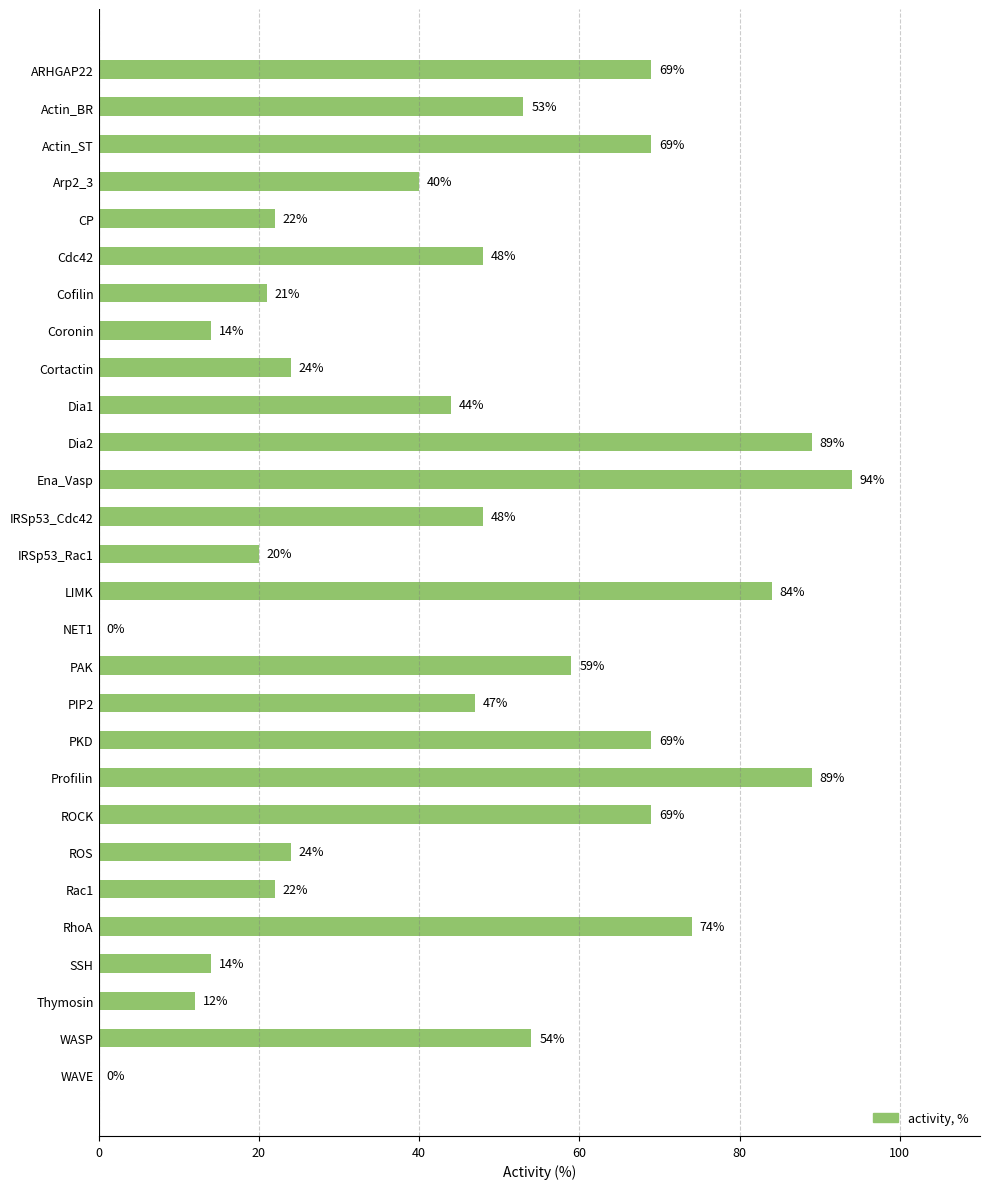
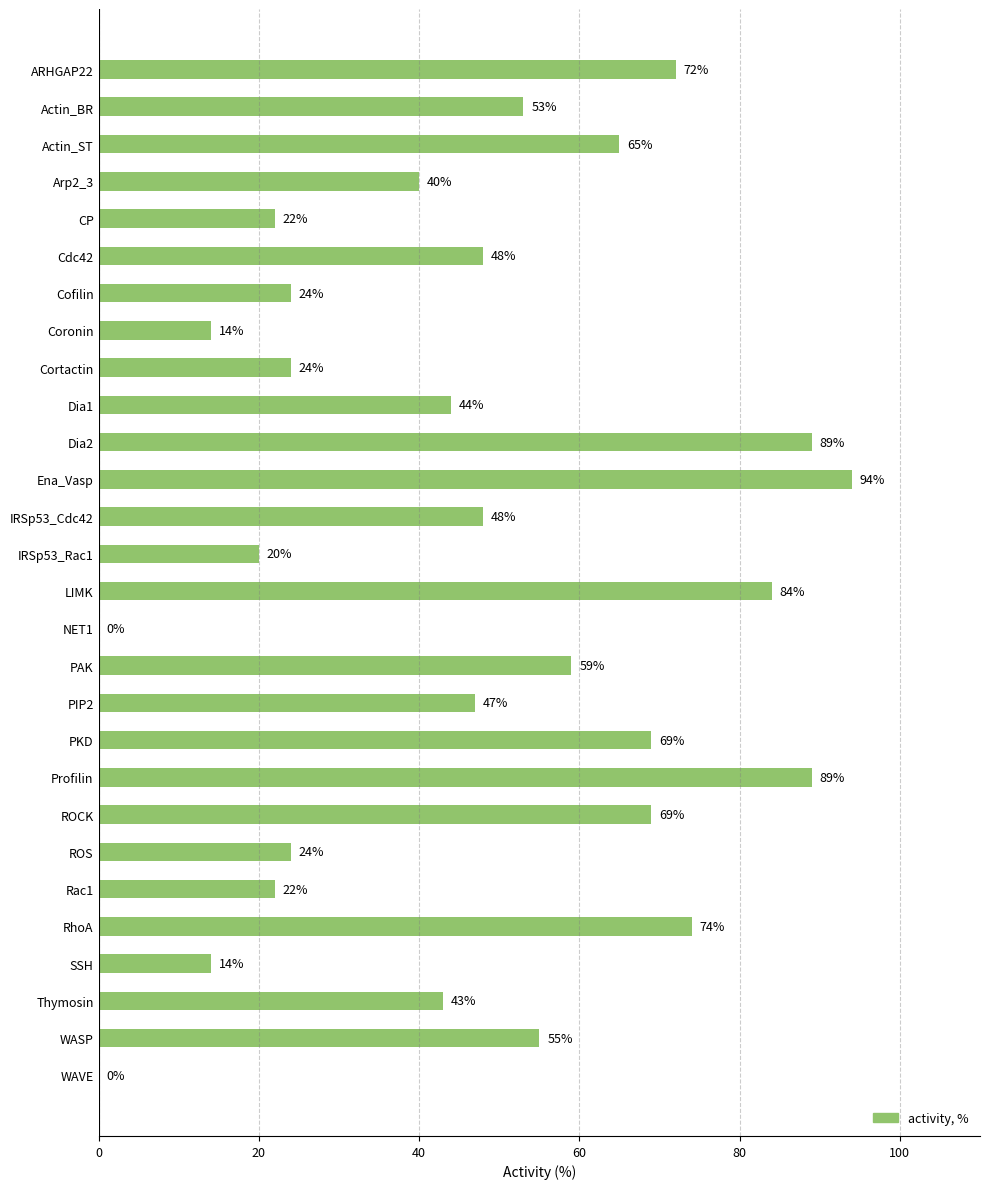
ARHGAP22: 69% -> 72%
Actin_ST: 69% -> 65%
Cofilin: 21% -> 24%
Thymosin: 12% -> 43%
WASP: 54% -> 55%
